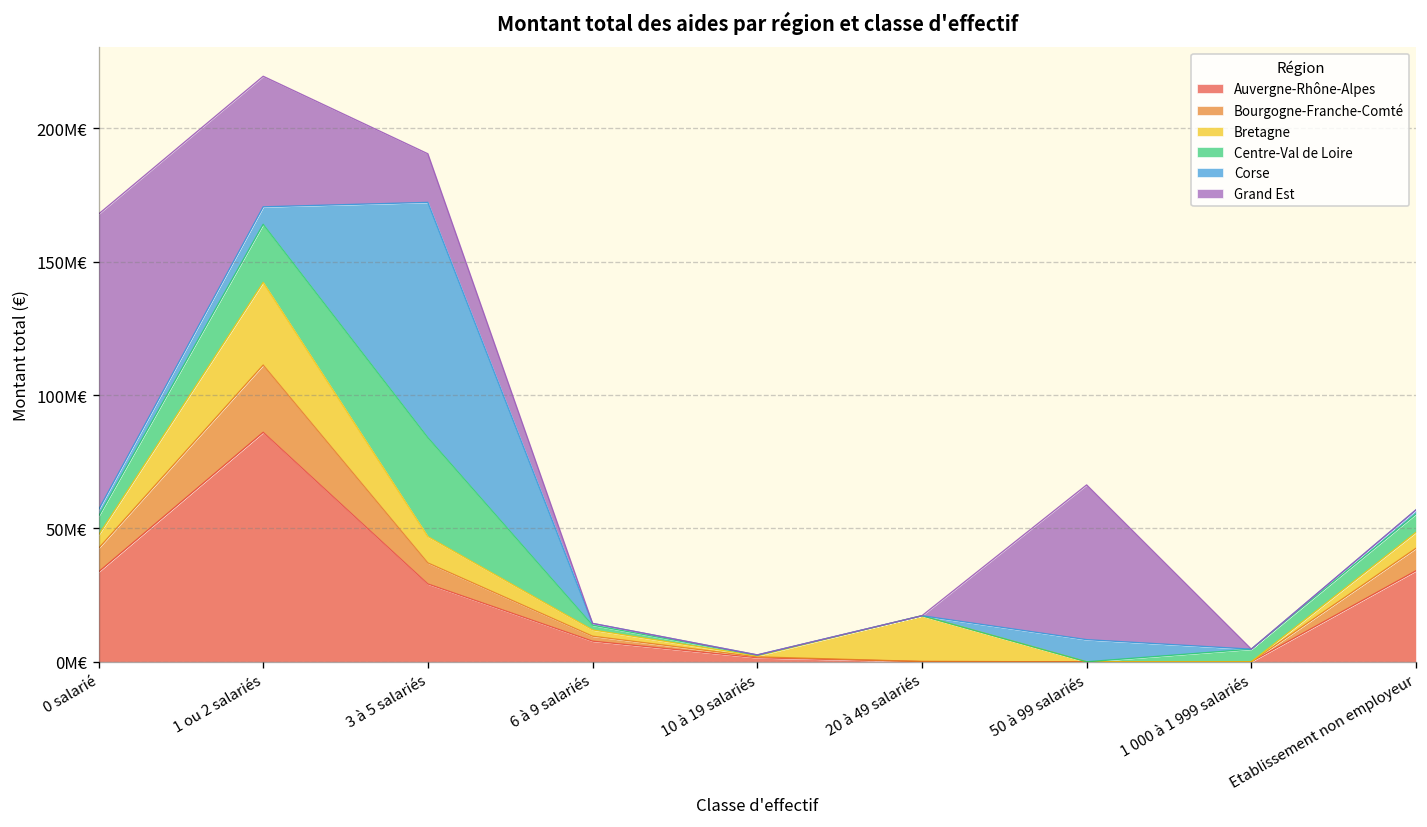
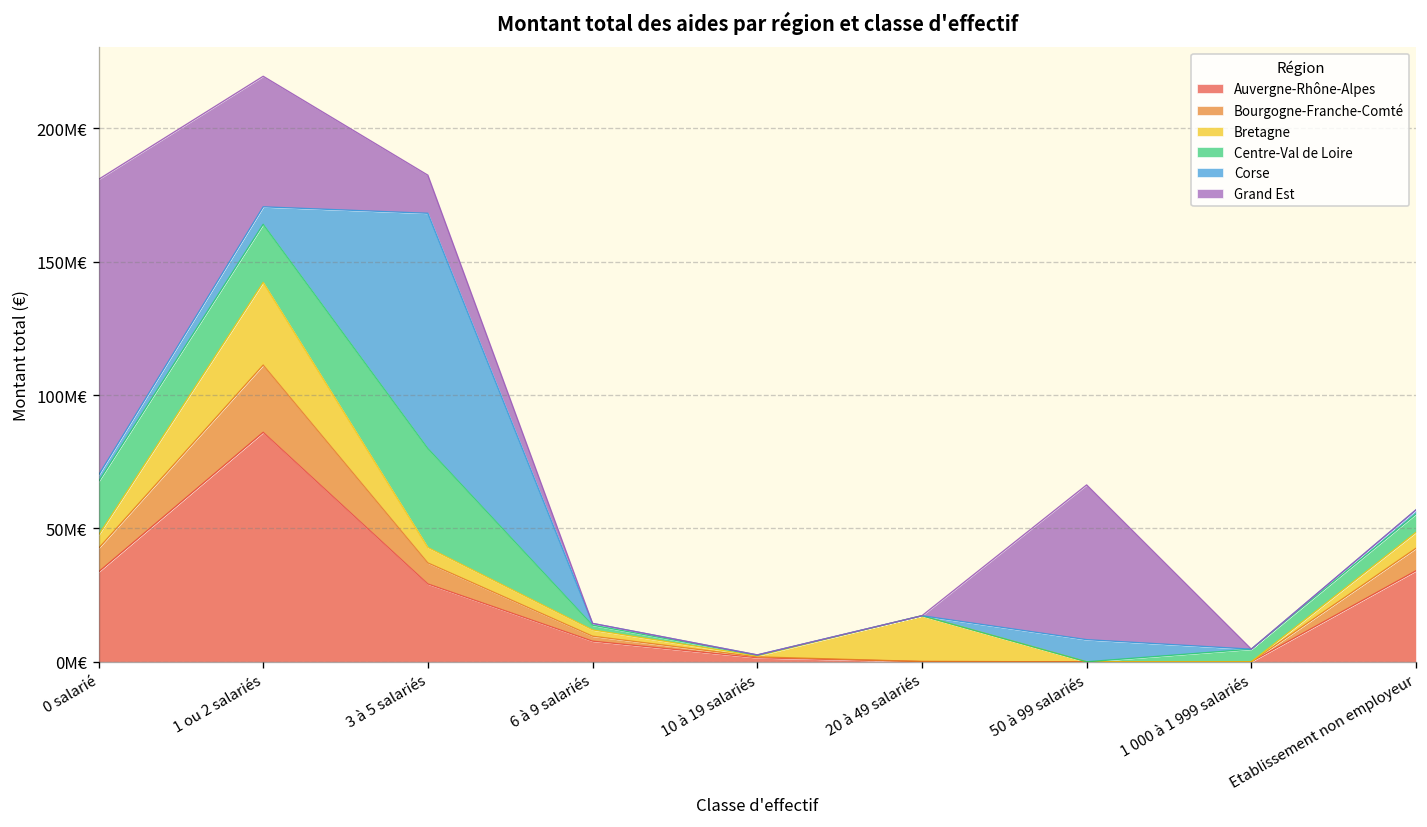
Centre-Val de Loire, 0 salarié: 7M€ -> 20M€
Bretagne, 3 à 5 salariés: 10M€ -> 6M€
Grand Est, 3 à 5 salariés: 18M€ -> 14M€
